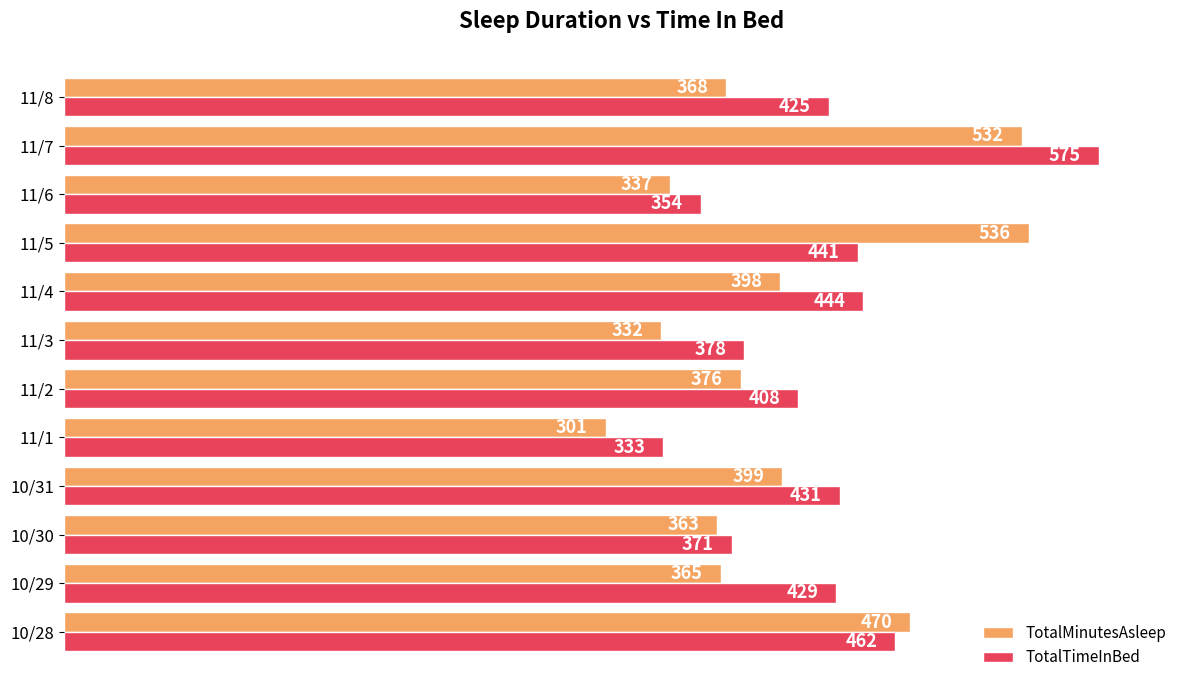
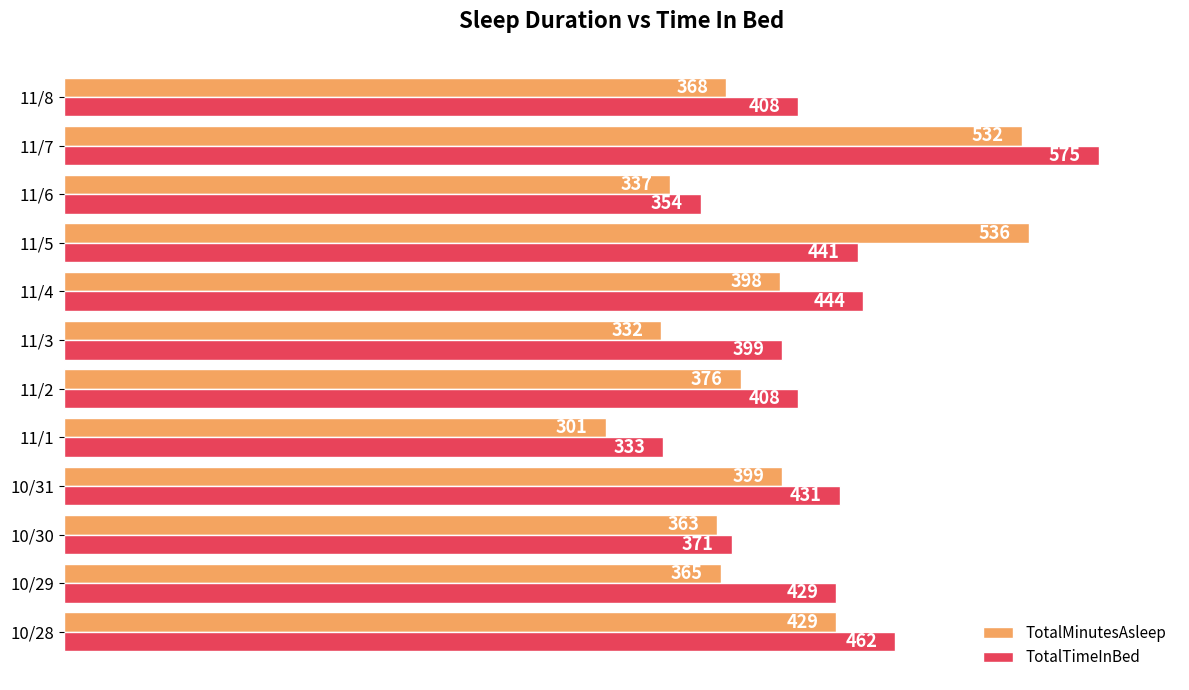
TotalTimeInBed, 11/8: 425 -> 408
TotalTimeInBed, 11/3: 378 -> 399
TotalMinutesAsleep, 10/28: 470 -> 429
